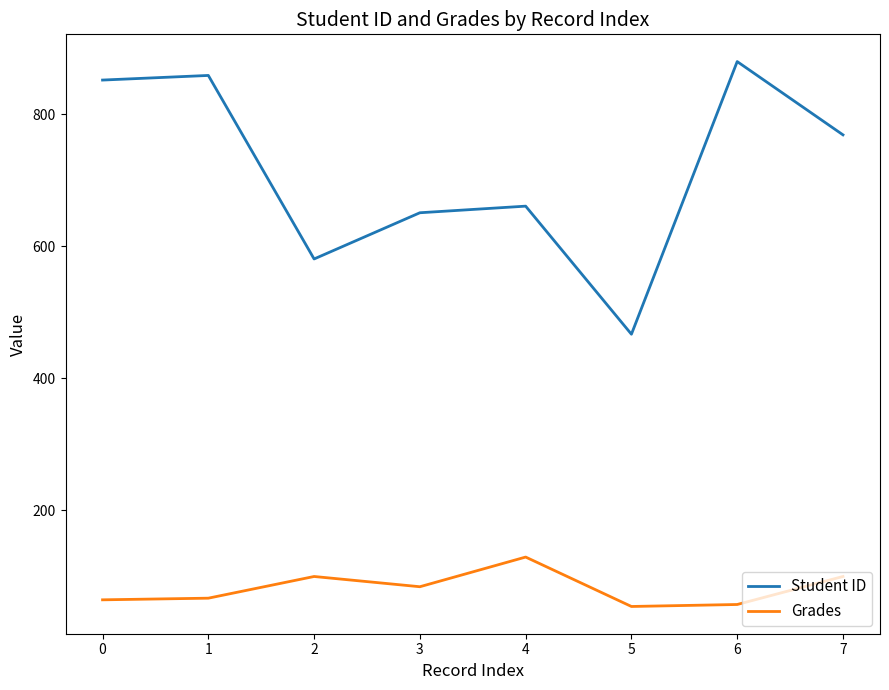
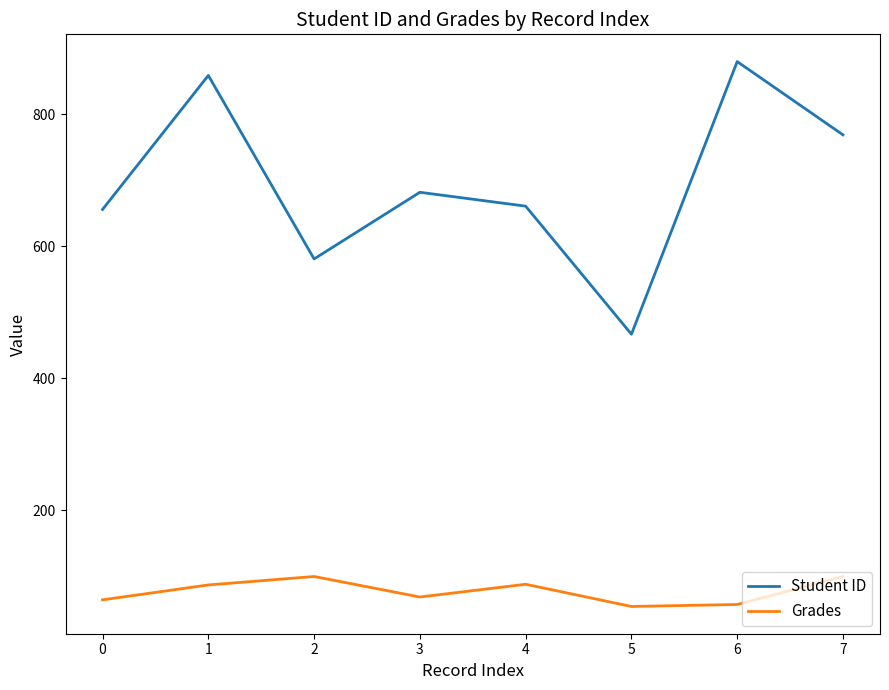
Student ID, 0: 850 -> 660
Grades, 1: 70 -> 90
Student ID, 3: 650 -> 680
Grades, 3: 80 -> 70
Grades, 4: 130 -> 90
